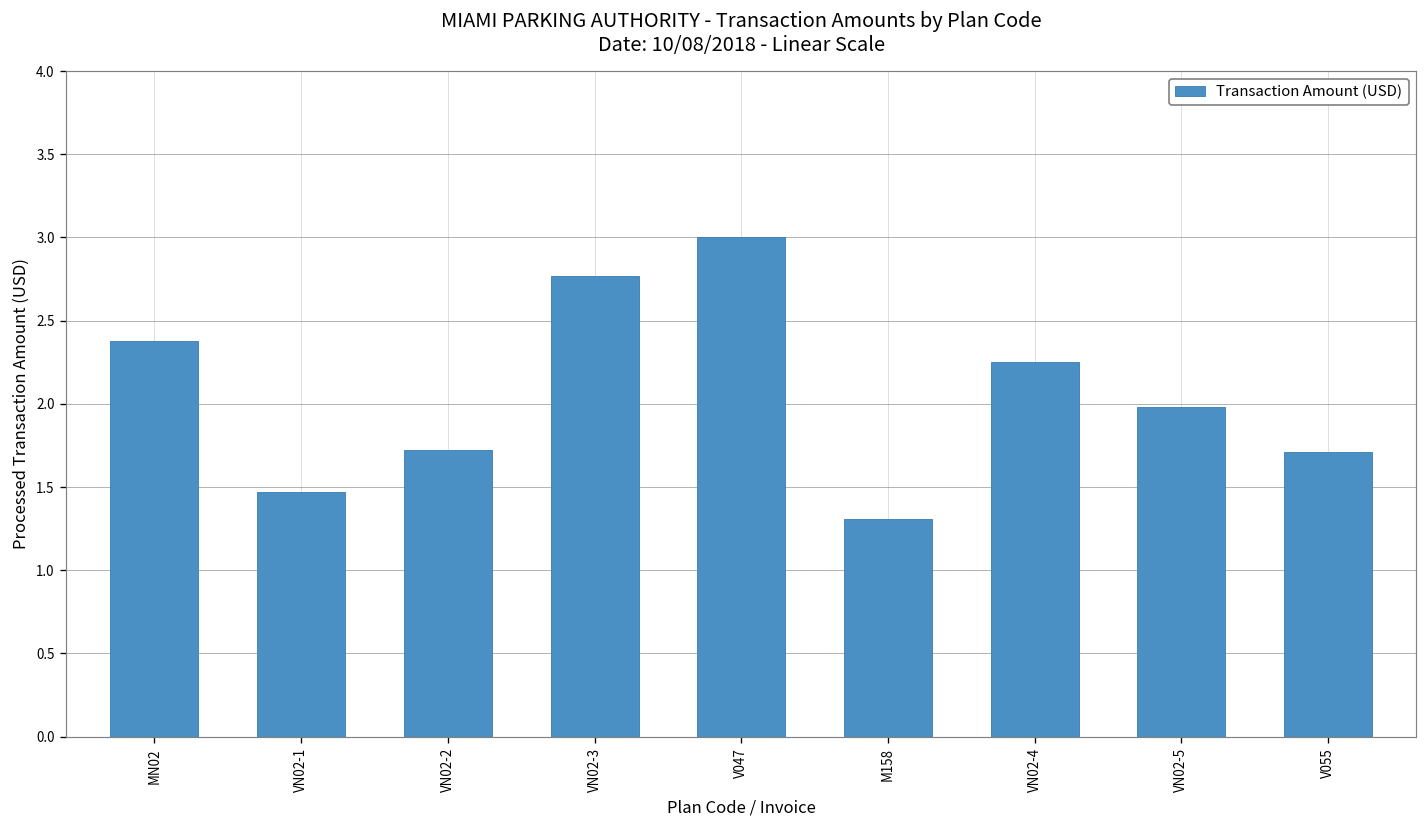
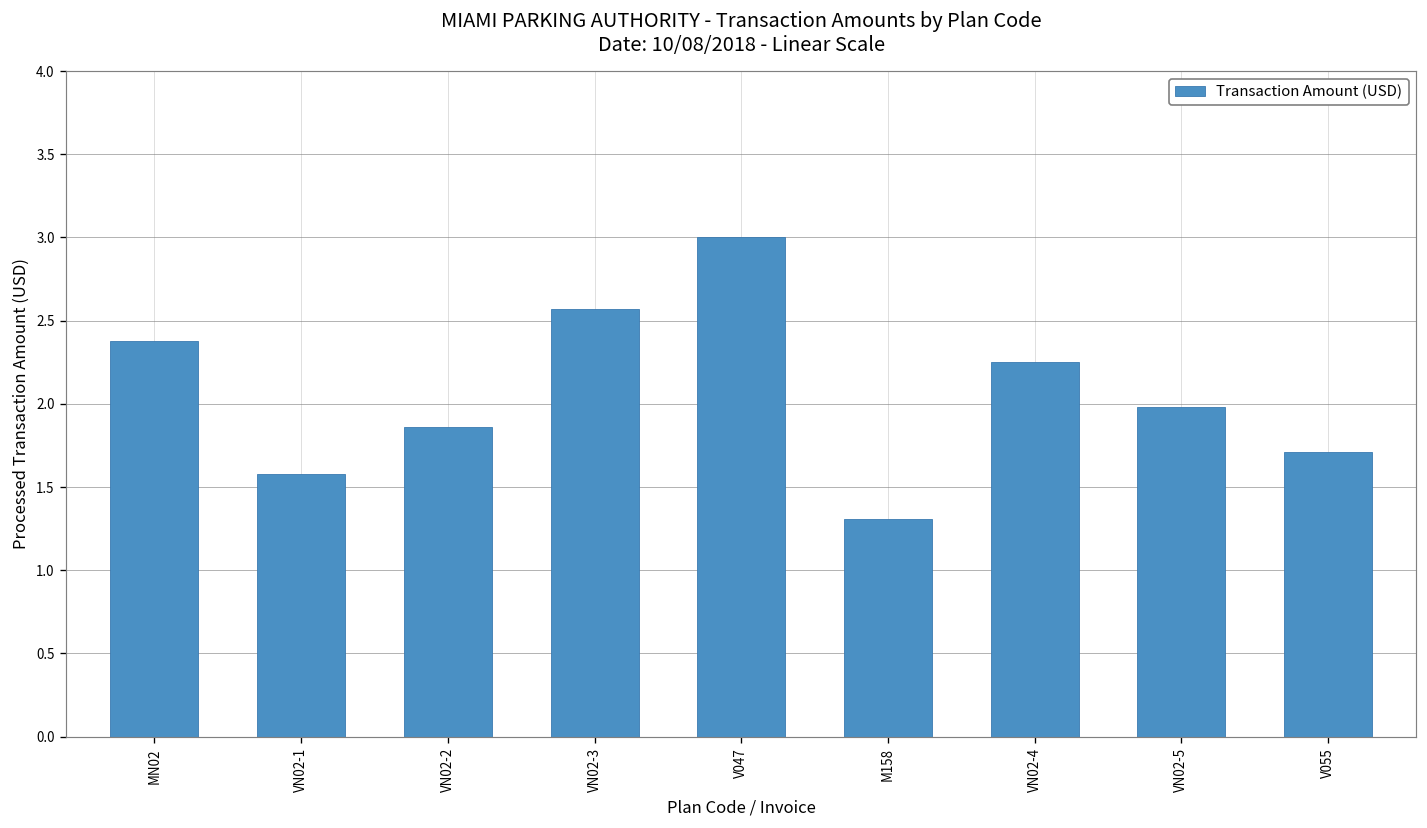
VN02-1: 1.47 -> 1.58
VN02-2: 1.72 -> 1.86
VN02-3: 2.77 -> 2.57
